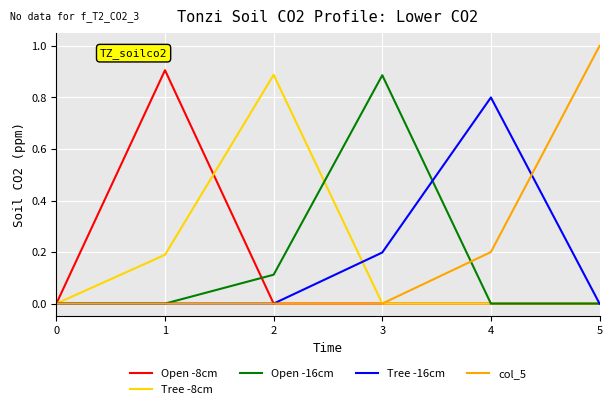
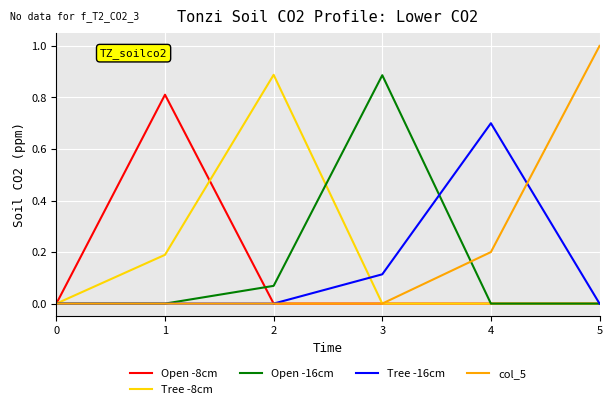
Open -8cm, 1: 0.91 -> 0.81
Open -16cm, 2: 0.11 -> 0.07
Tree -16cm, 3: 0.20 -> 0.11
Tree -16cm, 4: 0.8 -> 0.7
